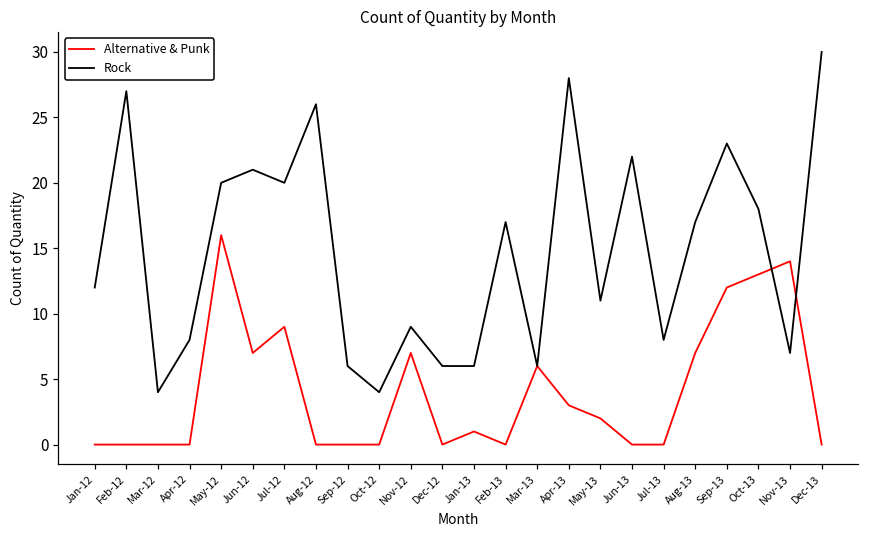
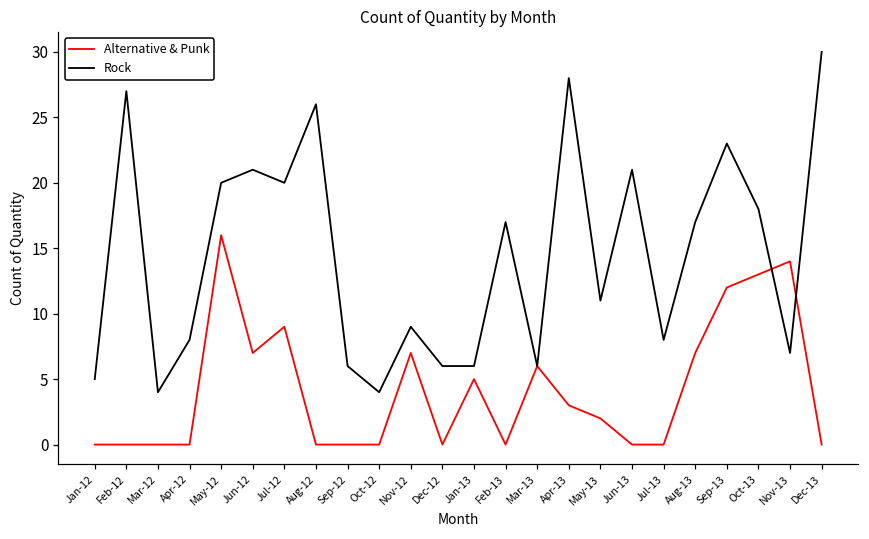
Rock, Jan-12: 12 -> 5
Alternative & Punk, Jan-13: 1 -> 5
Rock, Jun-13: 22 -> 21
